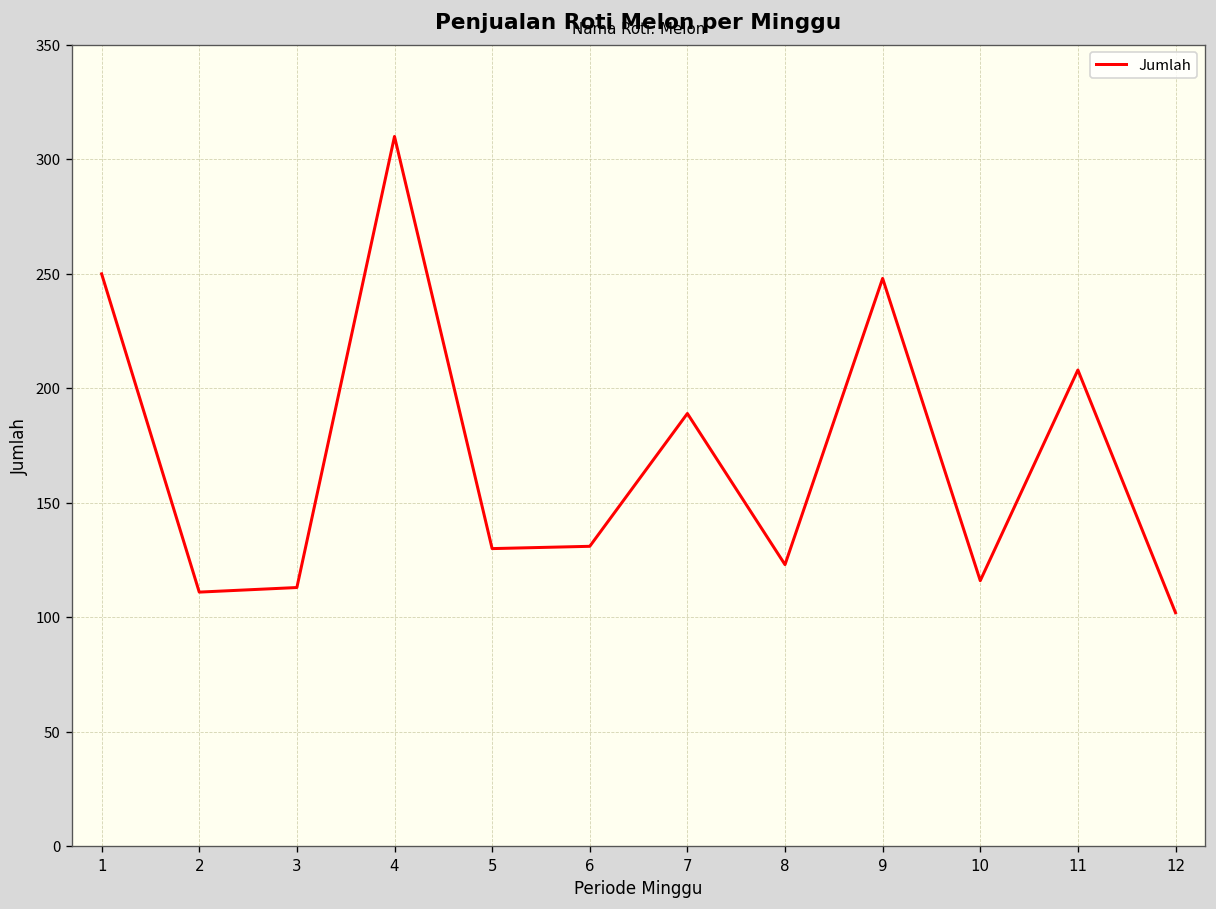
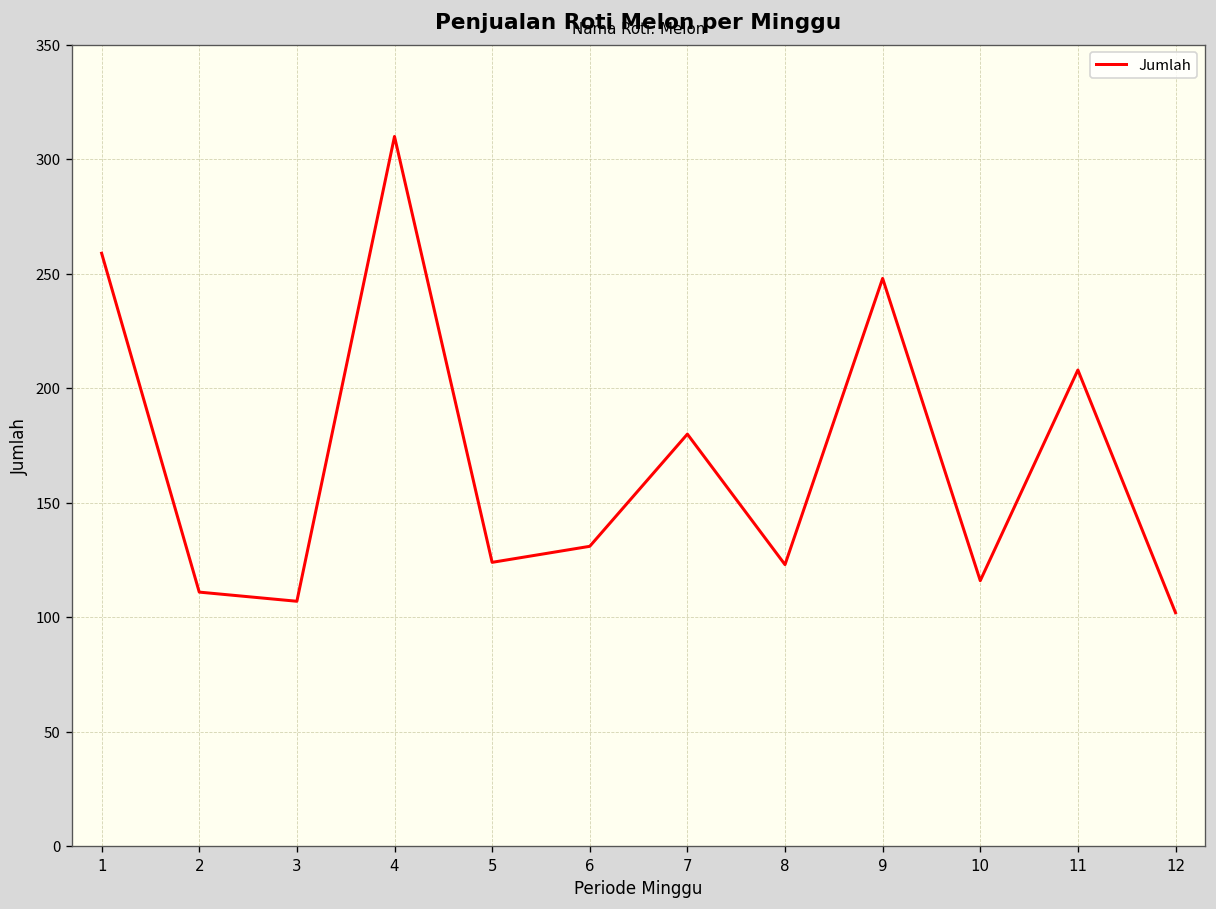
1: 250 -> 259
3: 113 -> 107
5: 130 -> 124
7: 189 -> 180
